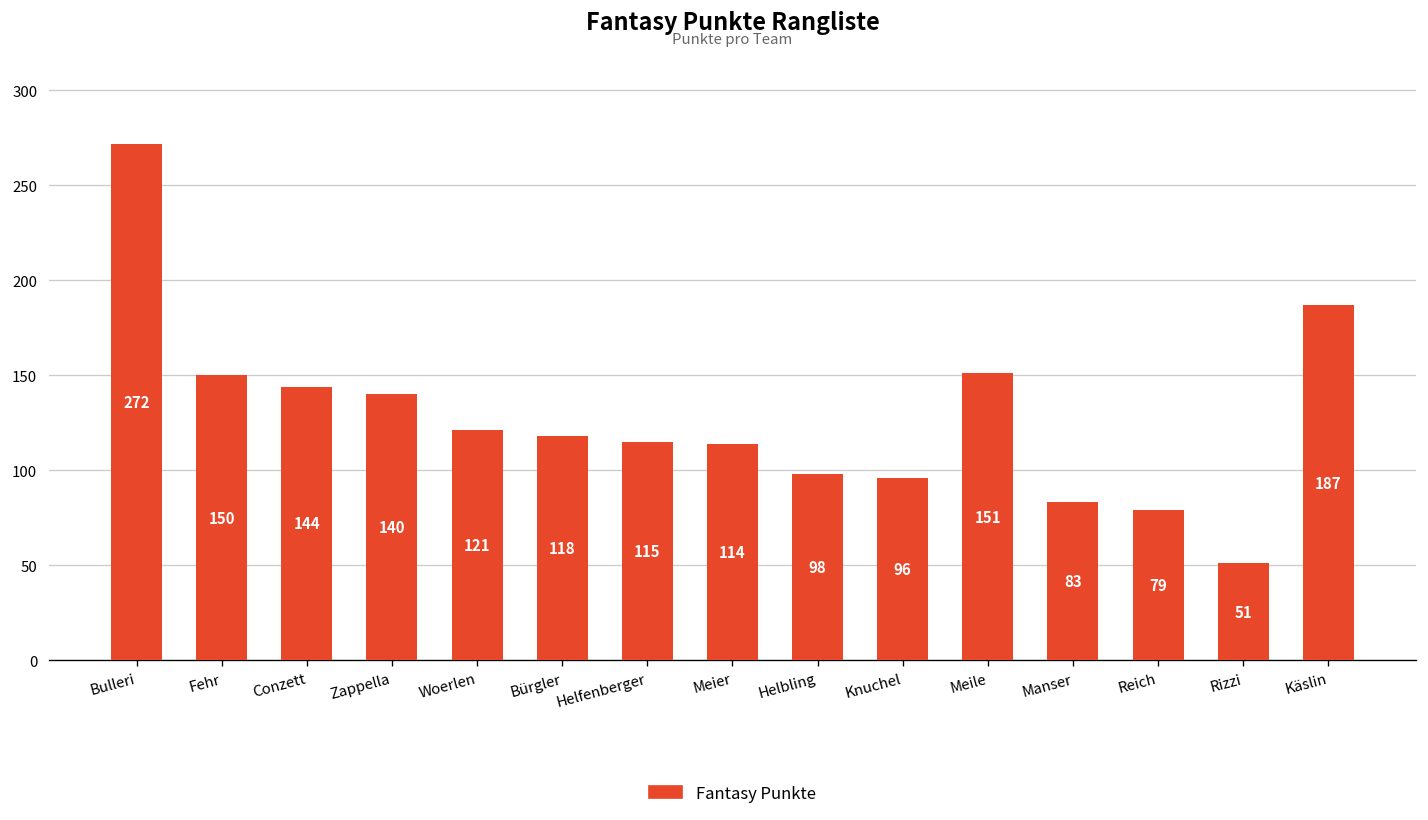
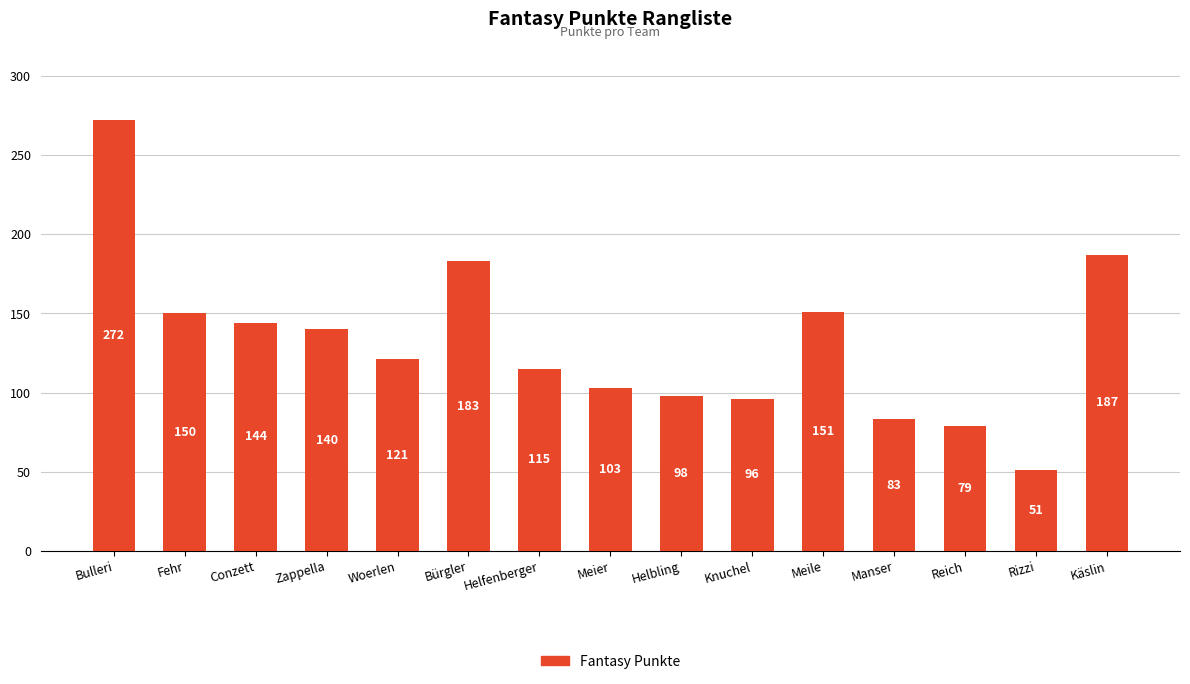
Bürgler: 118 -> 183
Meier: 114 -> 103
